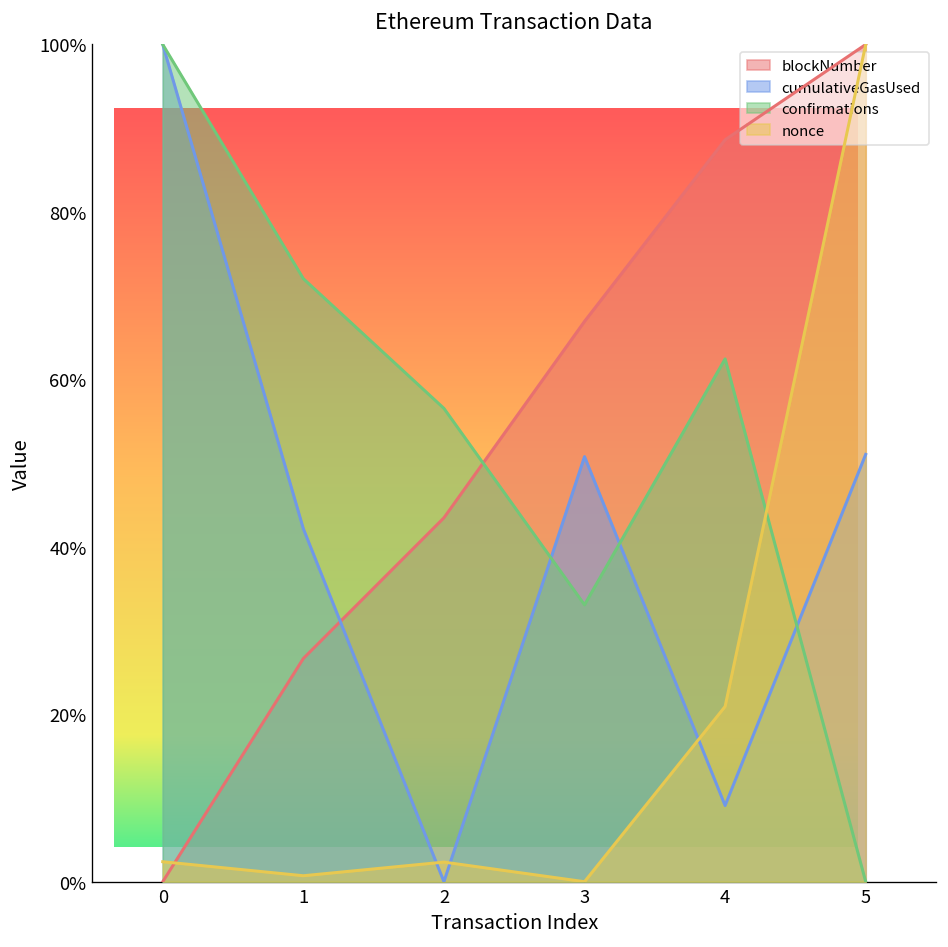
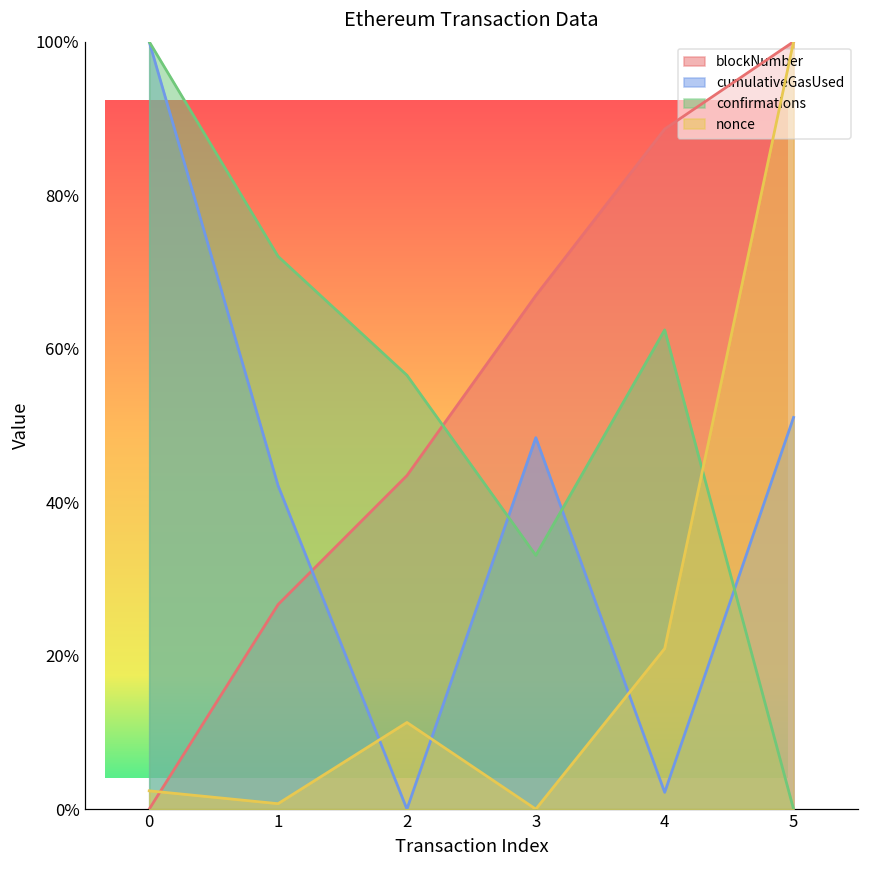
nonce, 2: 2% -> 11%
cumulativeGasUsed, 3: 51% -> 48%
cumulativeGasUsed, 4: 9% -> 2%
